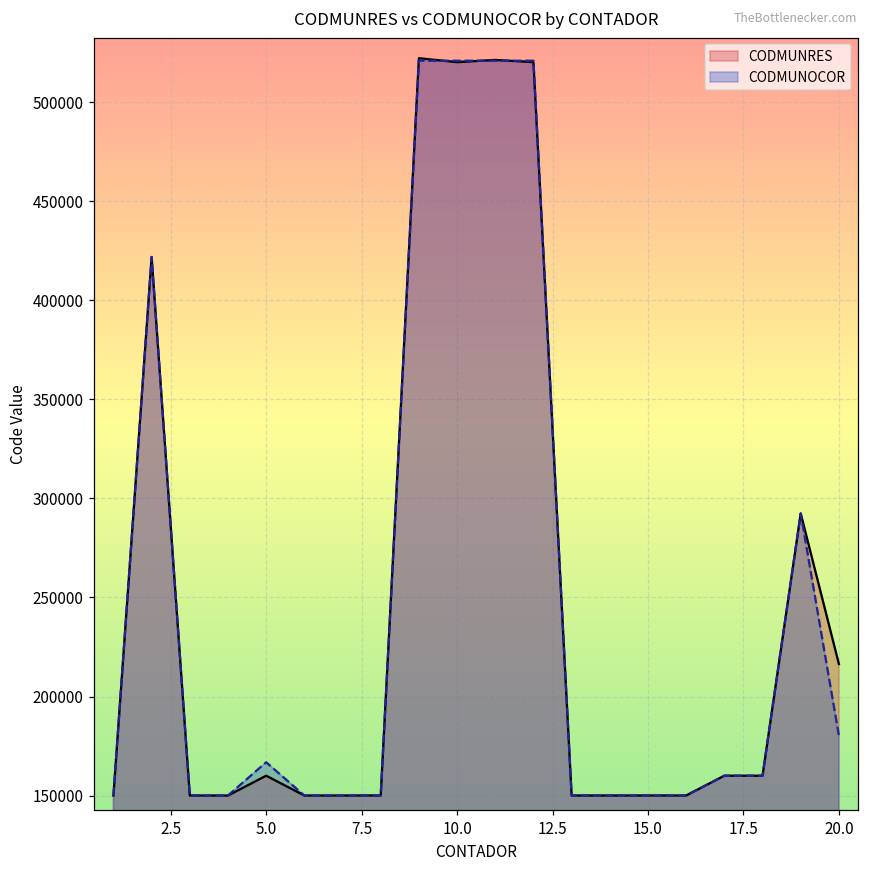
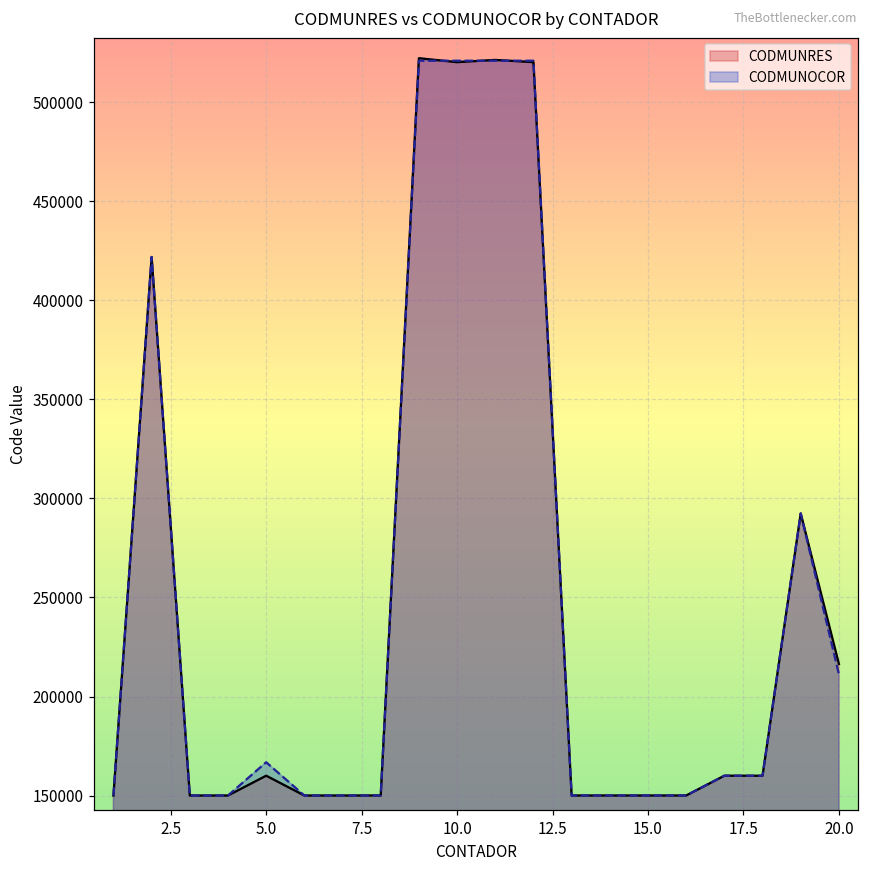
CODMUNOCOR, 20.0: 180000 -> 211000
